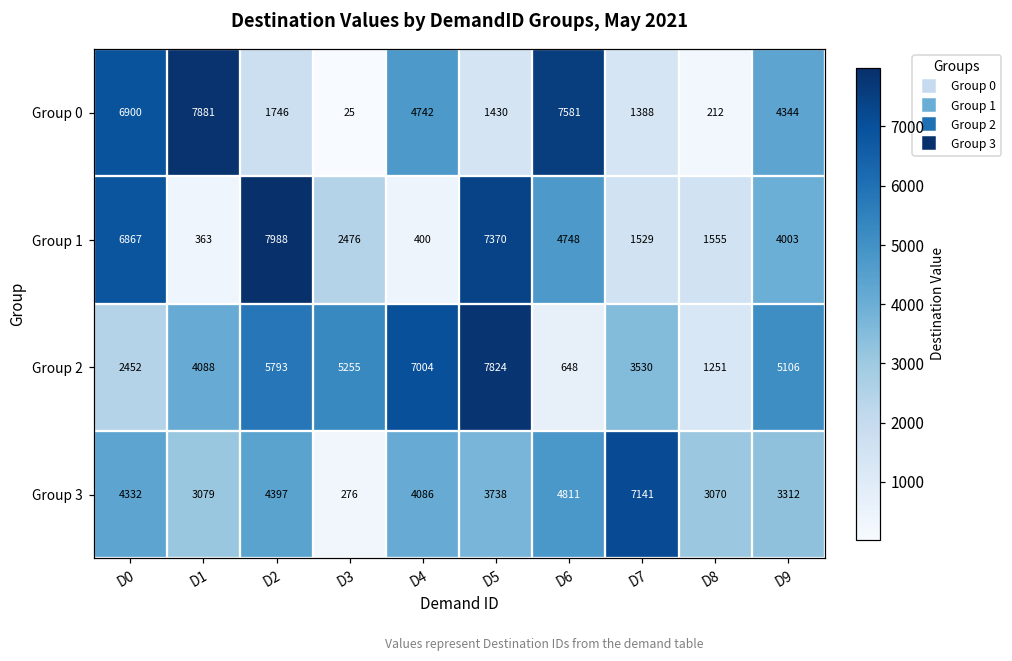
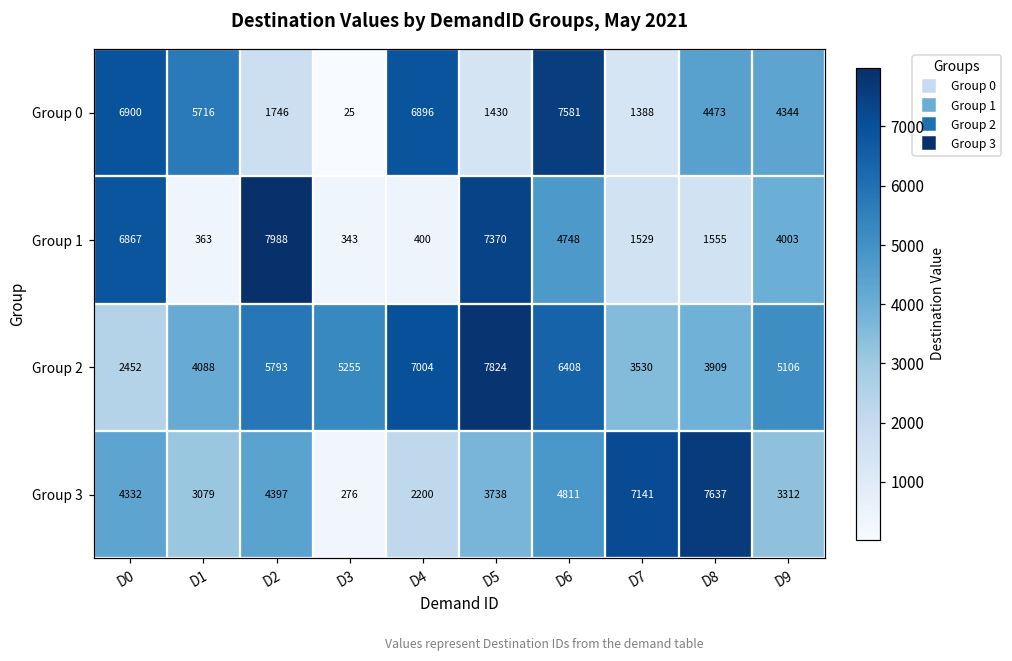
Group 0, D1: 7881 -> 5716
Group 0, D4: 4742 -> 6896
Group 0, D8: 212 -> 4473
Group 1, D3: 2476 -> 343
Group 2, D6: 648 -> 6408
Group 2, D8: 1251 -> 3909
Group 3, D4: 4086 -> 2200
Group 3, D8: 3070 -> 7637
